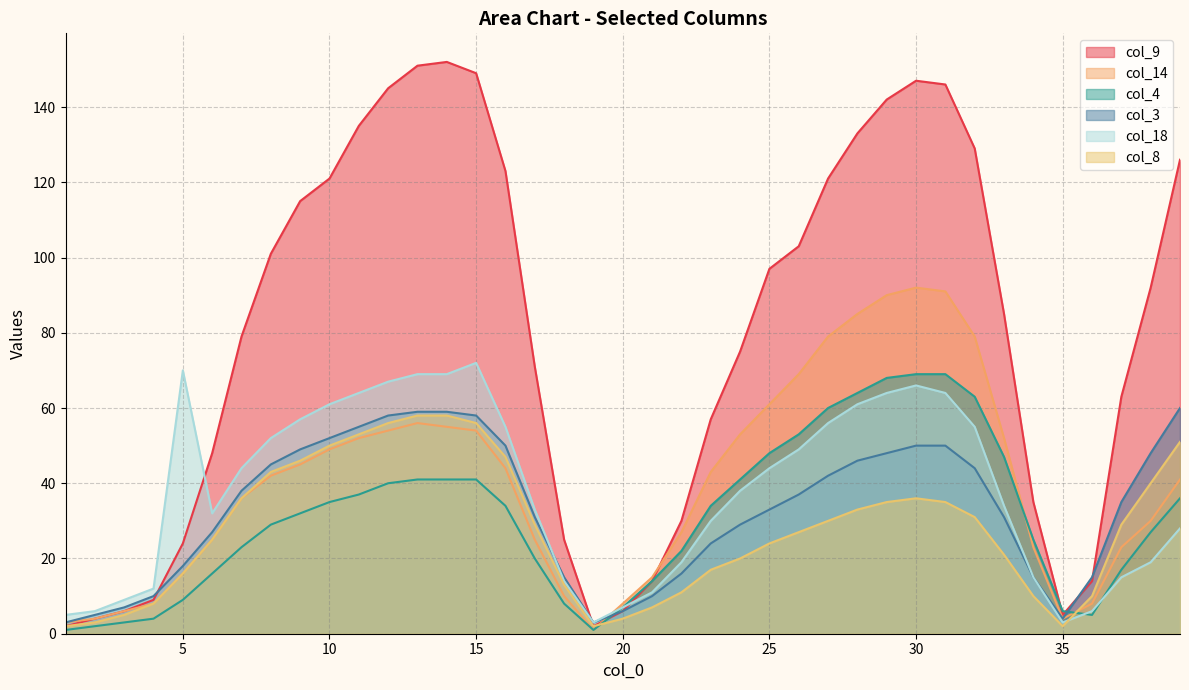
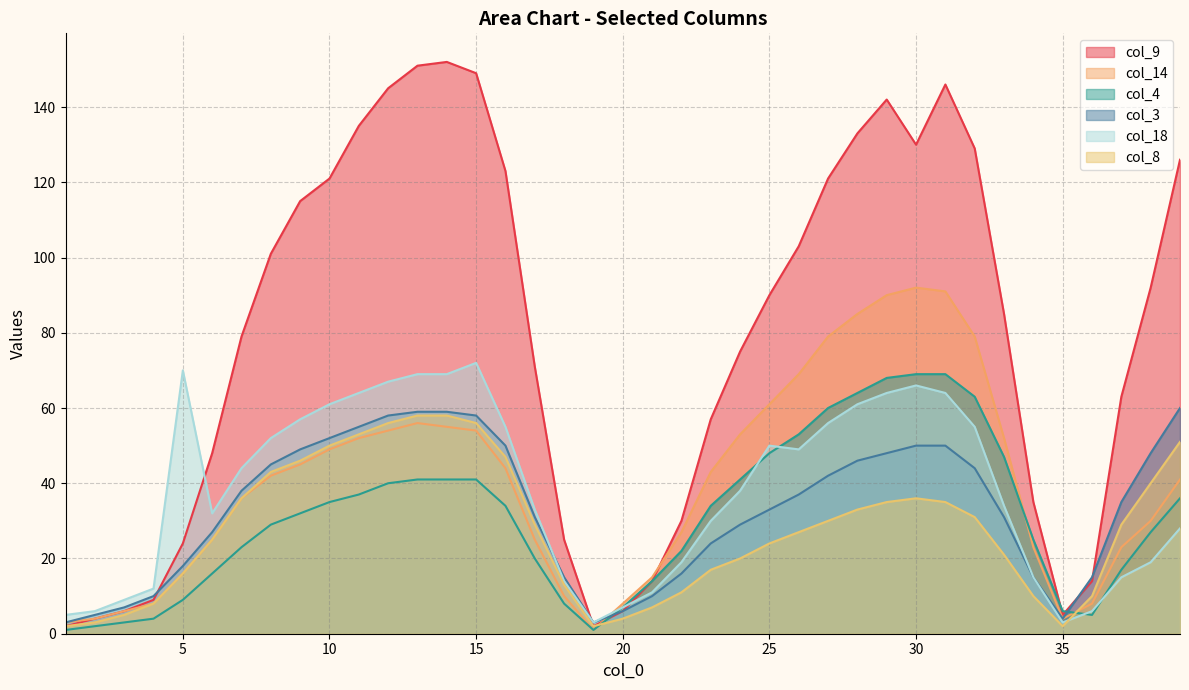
col_9, 25: 97 -> 90
col_18, 25: 44 -> 50
col_9, 30: 147 -> 130
